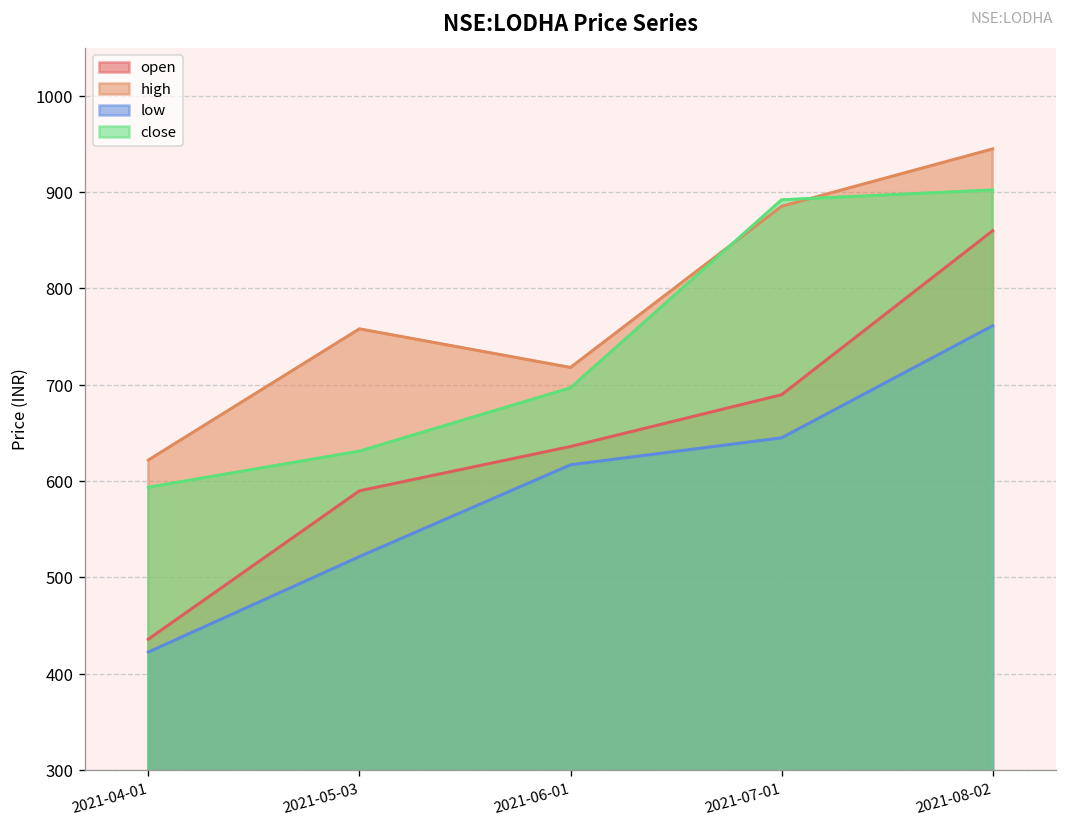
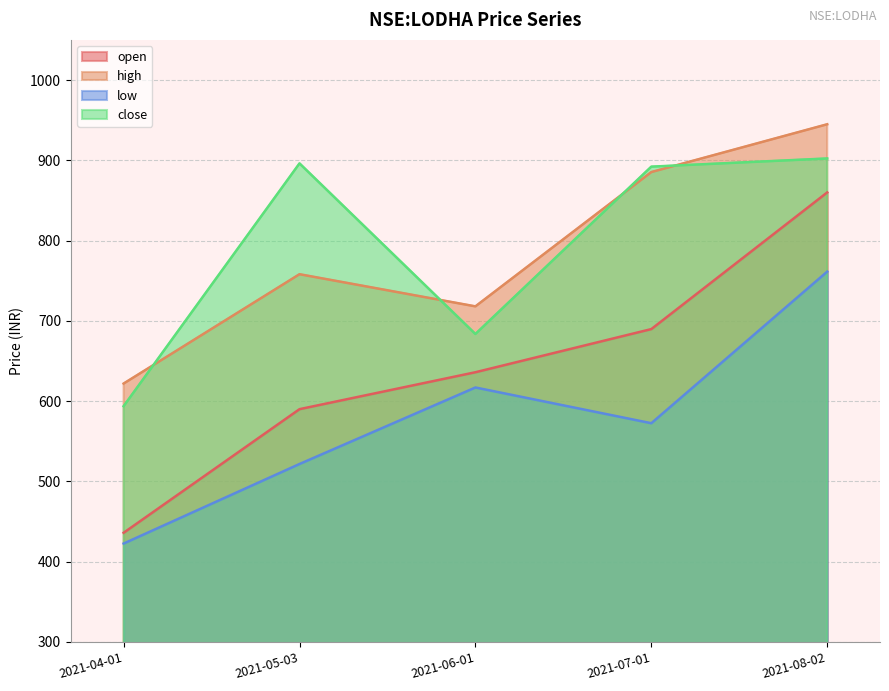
close, 2021-05-03: 630 -> 900
close, 2021-06-01: 700 -> 680
low, 2021-07-01: 650 -> 570
